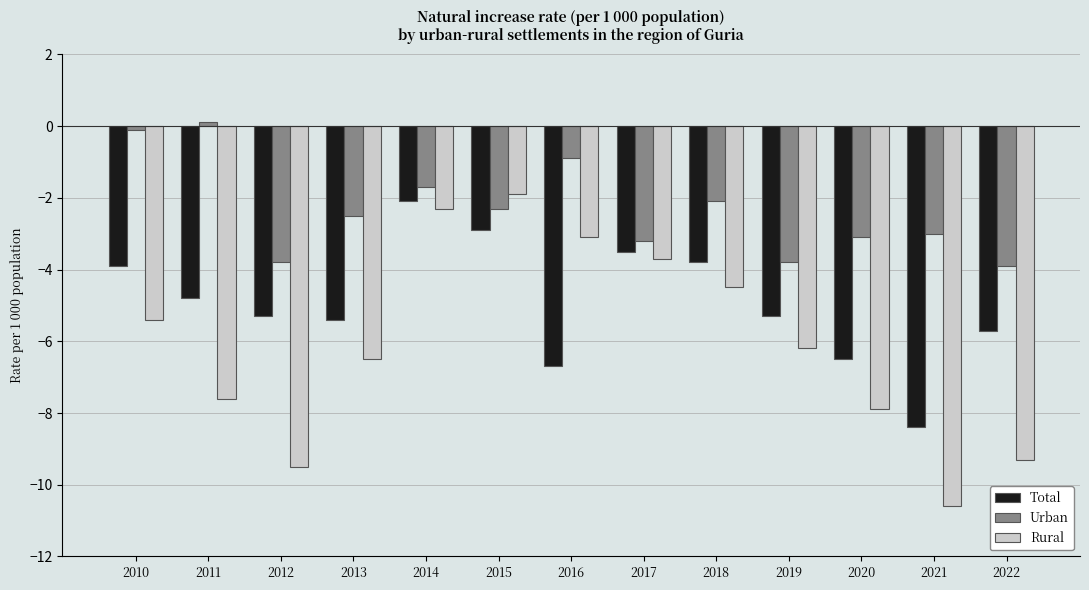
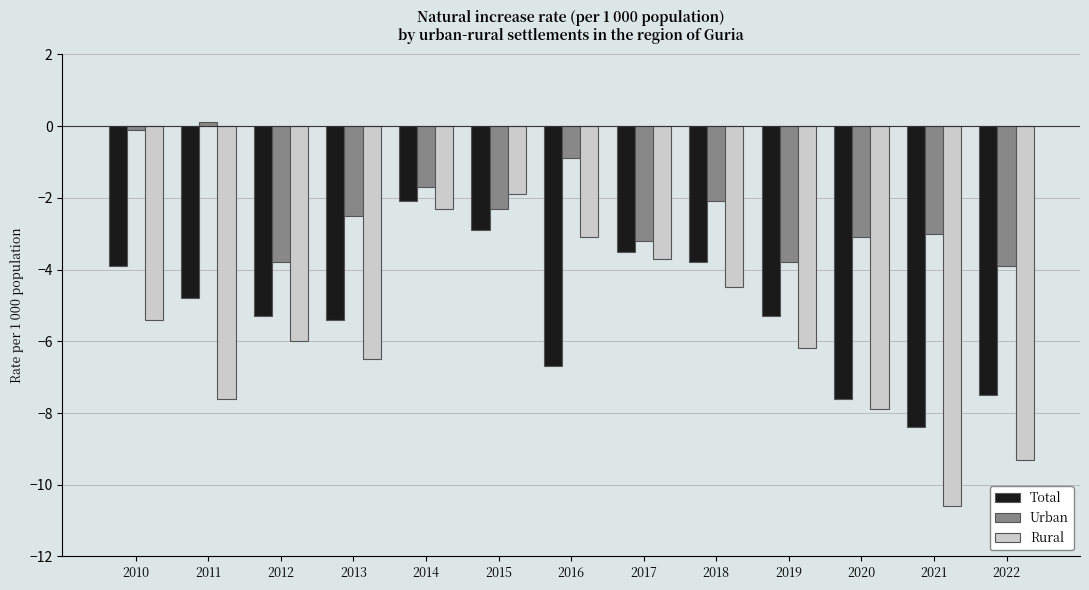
Rural, 2012: -9.5 -> -6.0
Total, 2020: -6.5 -> -7.6
Total, 2022: -5.7 -> -7.5
